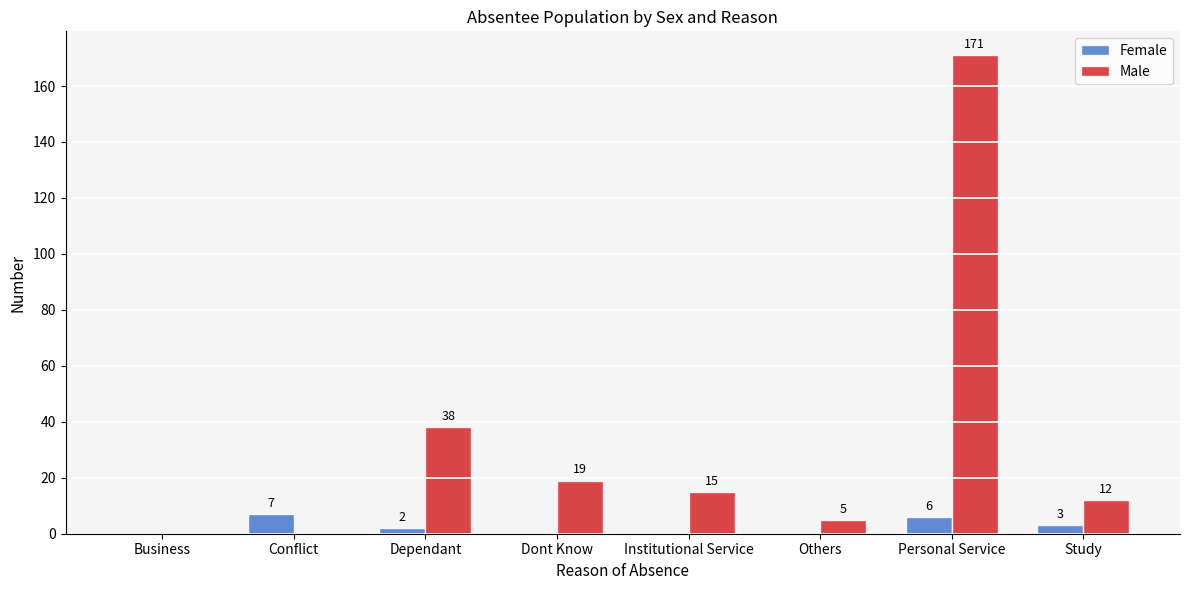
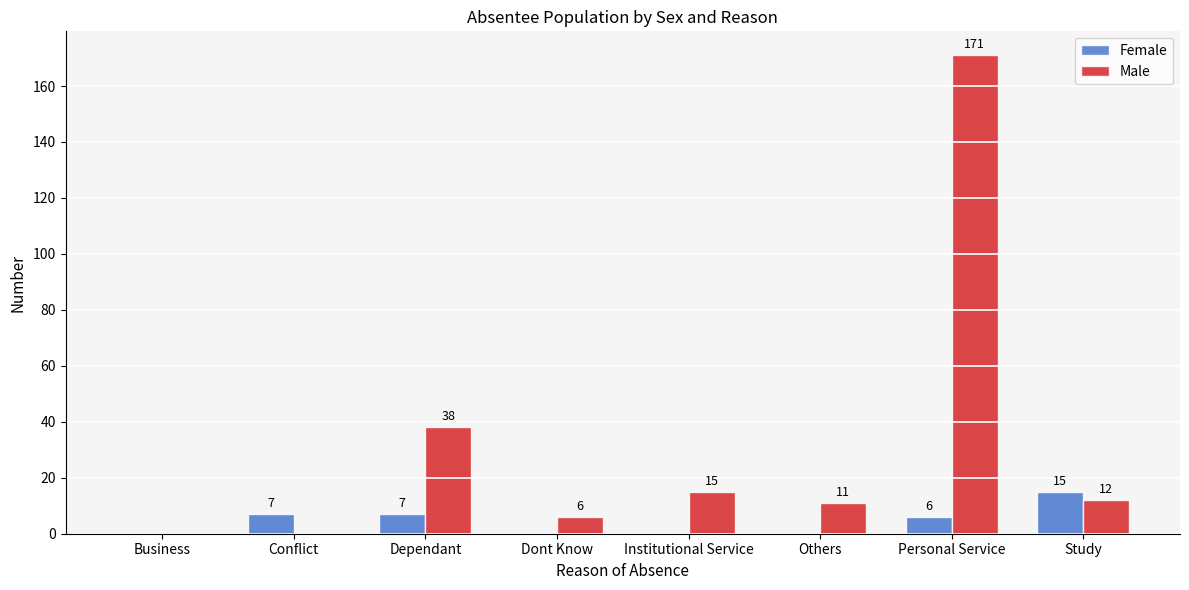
Female, Dependant: 2 -> 7
Male, Dont Know: 19 -> 6
Male, Others: 5 -> 11
Female, Study: 3 -> 15
